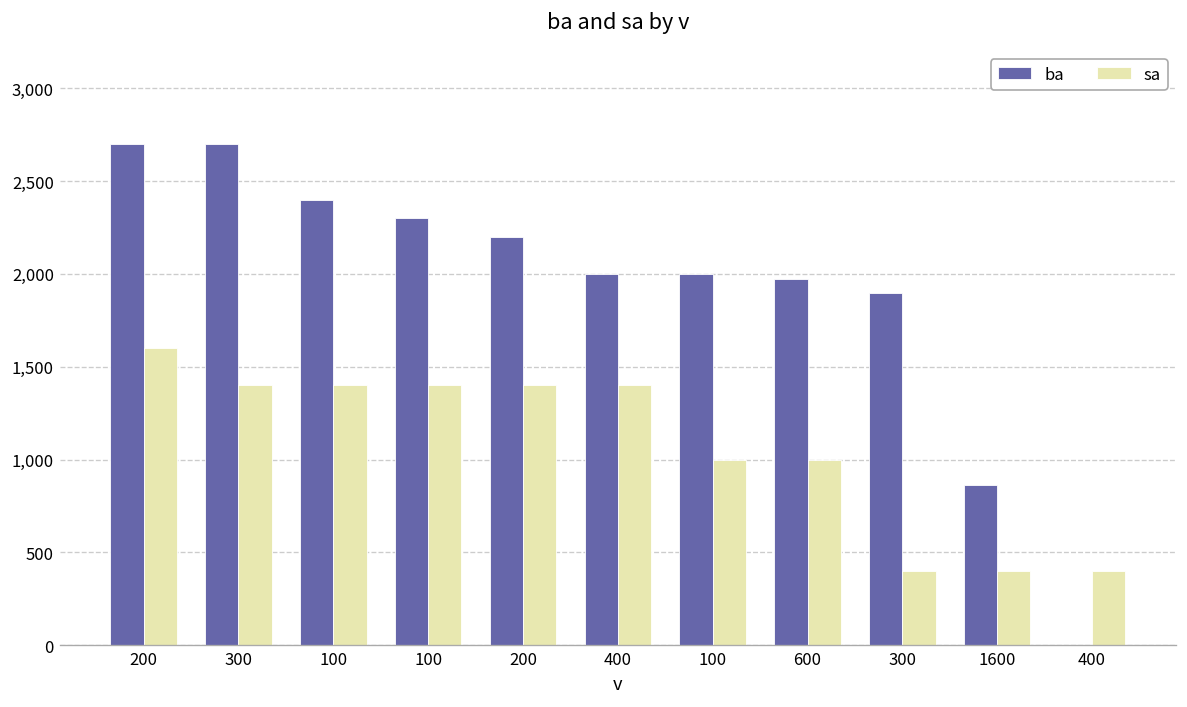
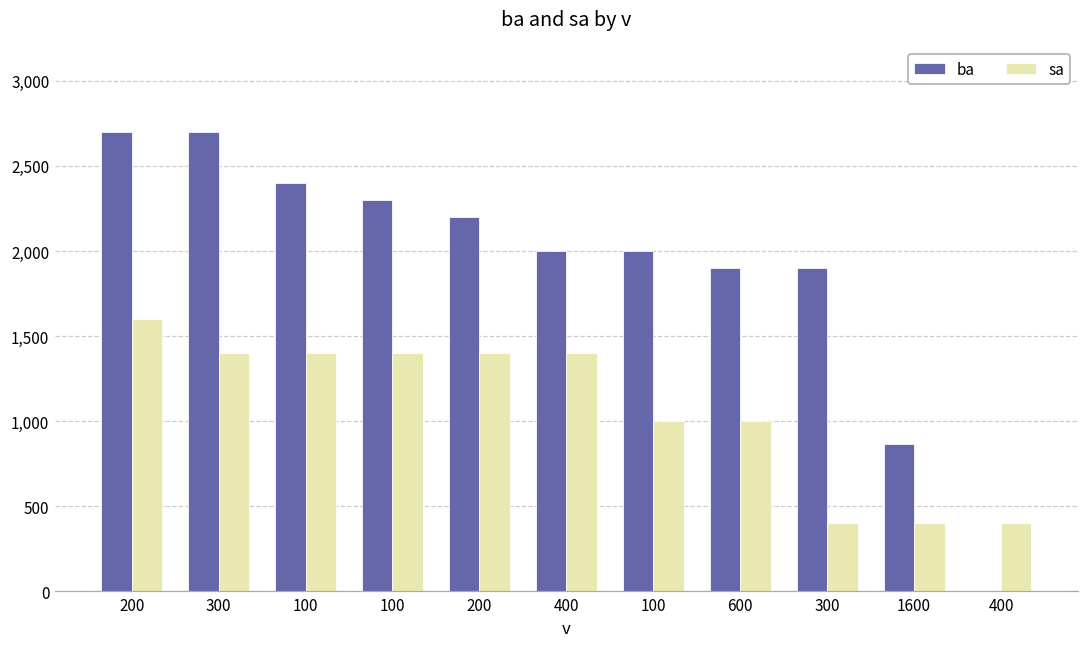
ba, 600: 1,970 -> 1,900
